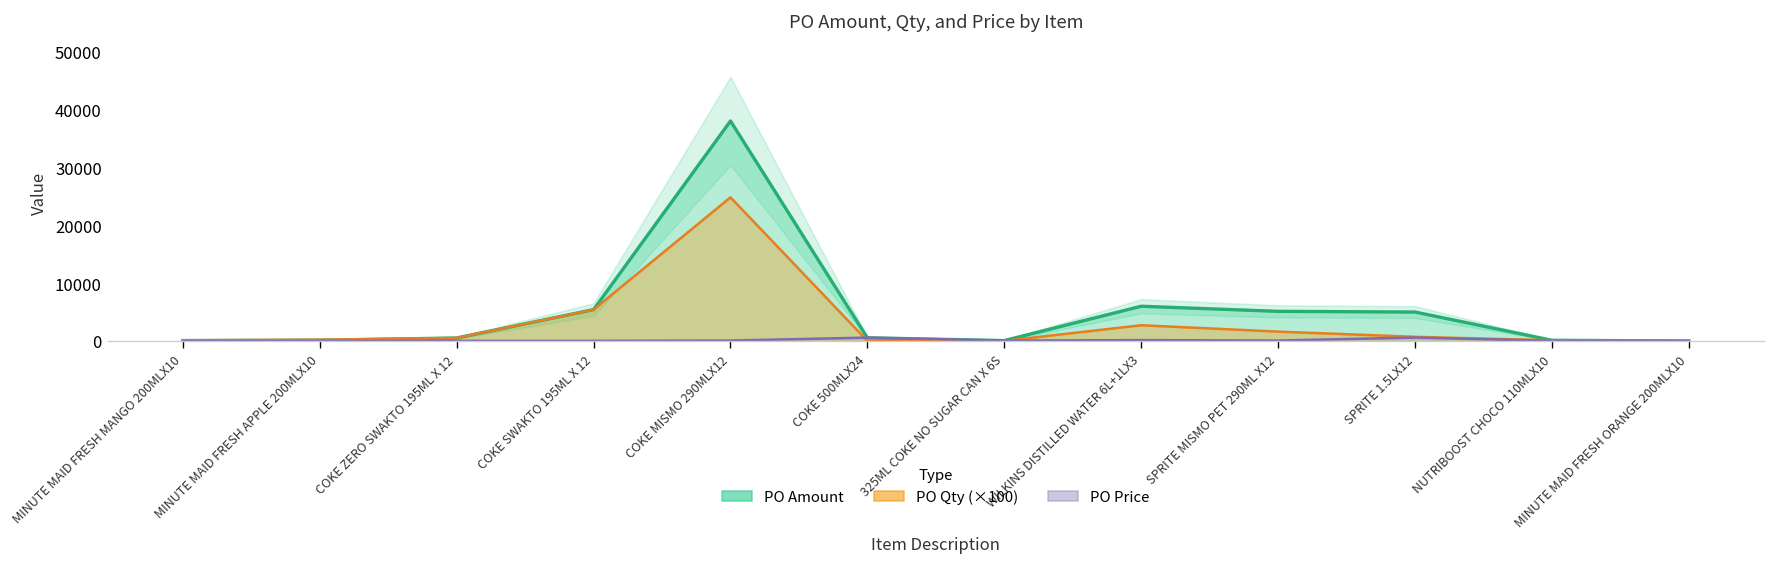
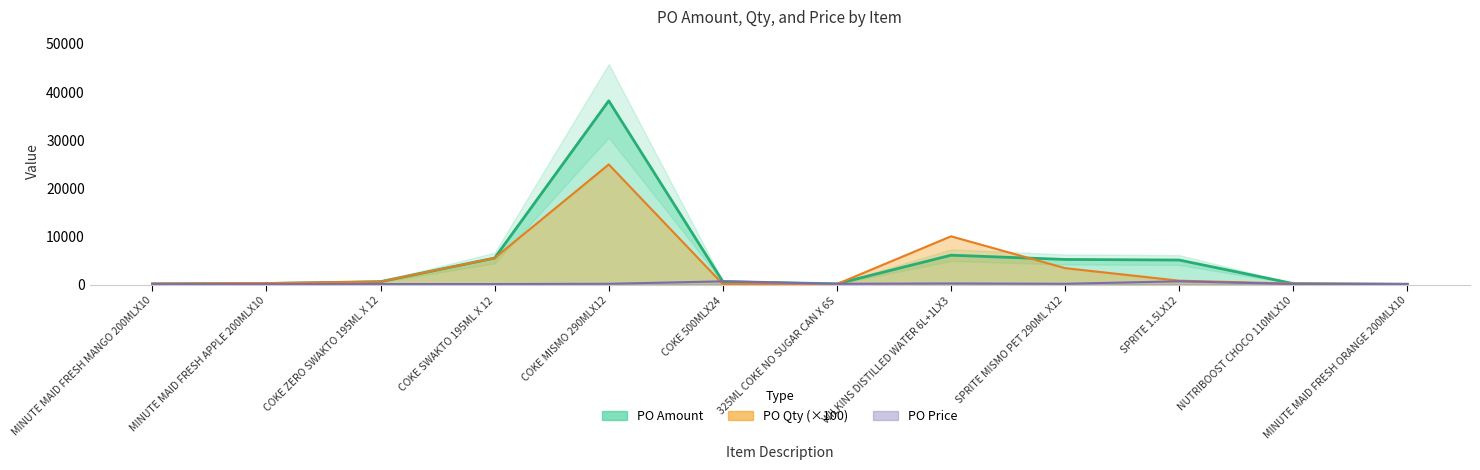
PO Qty (×100), WILKINS DISTILLED WATER 6L+1LX3: 3000 -> 10000
PO Qty (×100), SPRITE MISMO PET 290ML X12: 2000 -> 3000
